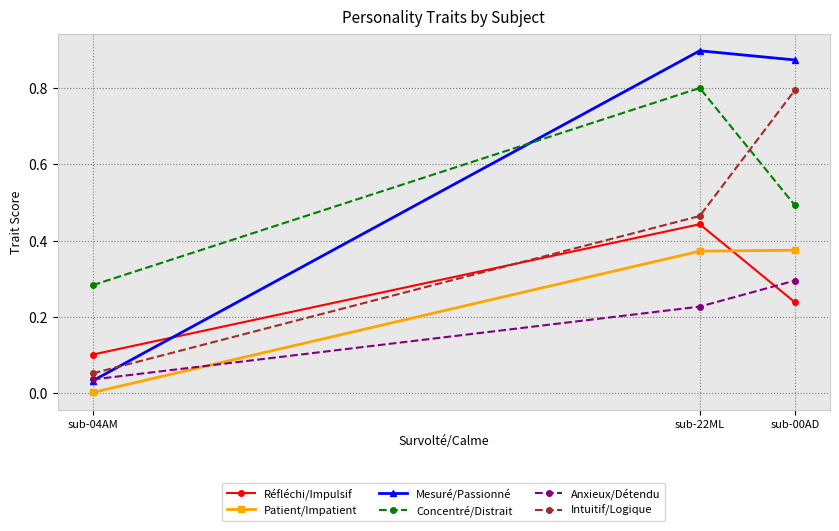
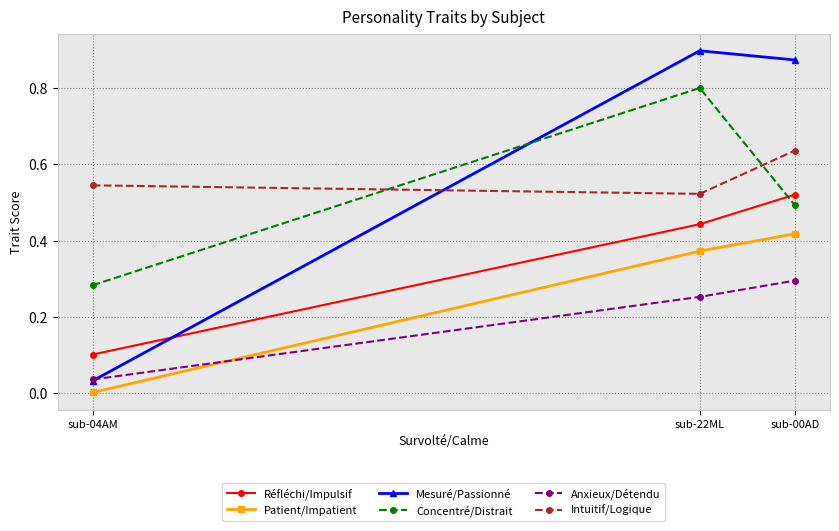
Intuitif/Logique, sub-04AM: 0.05 -> 0.55
Anxieux/Détendu, sub-22ML: 0.23 -> 0.25
Intuitif/Logique, sub-22ML: 0.46 -> 0.52
Réfléchi/Impulsif, sub-00AD: 0.24 -> 0.52
Patient/Impatient, sub-00AD: 0.38 -> 0.42
Intuitif/Logique, sub-00AD: 0.79 -> 0.64
